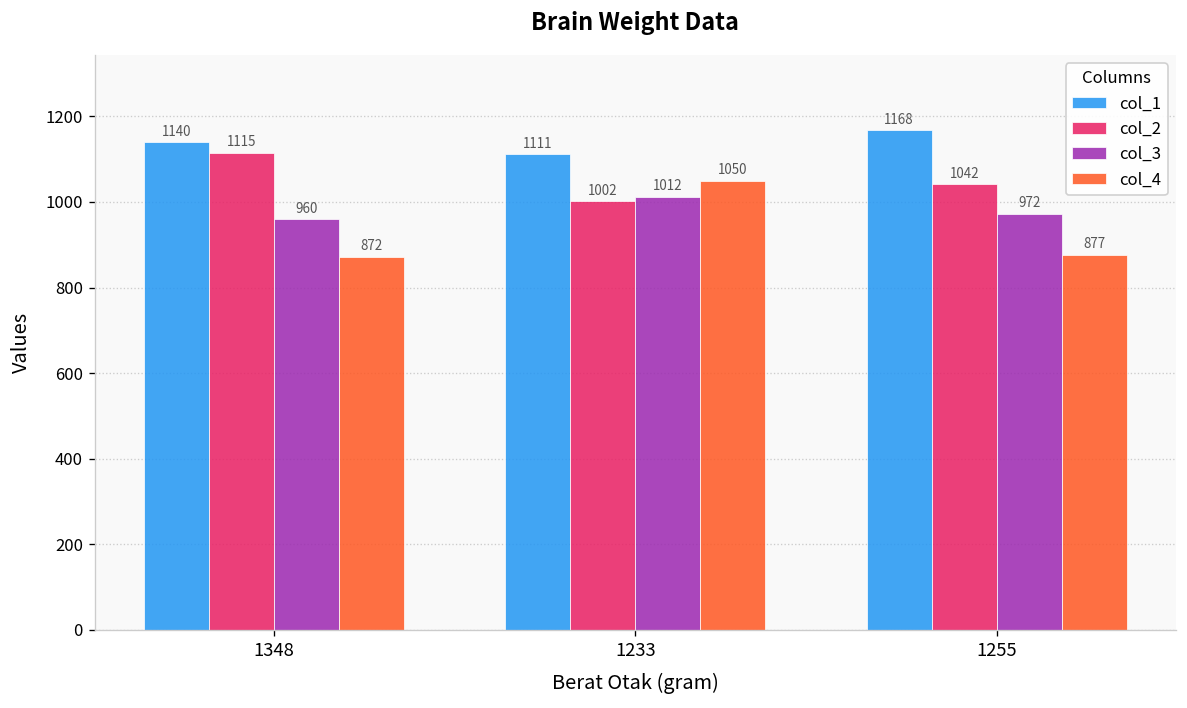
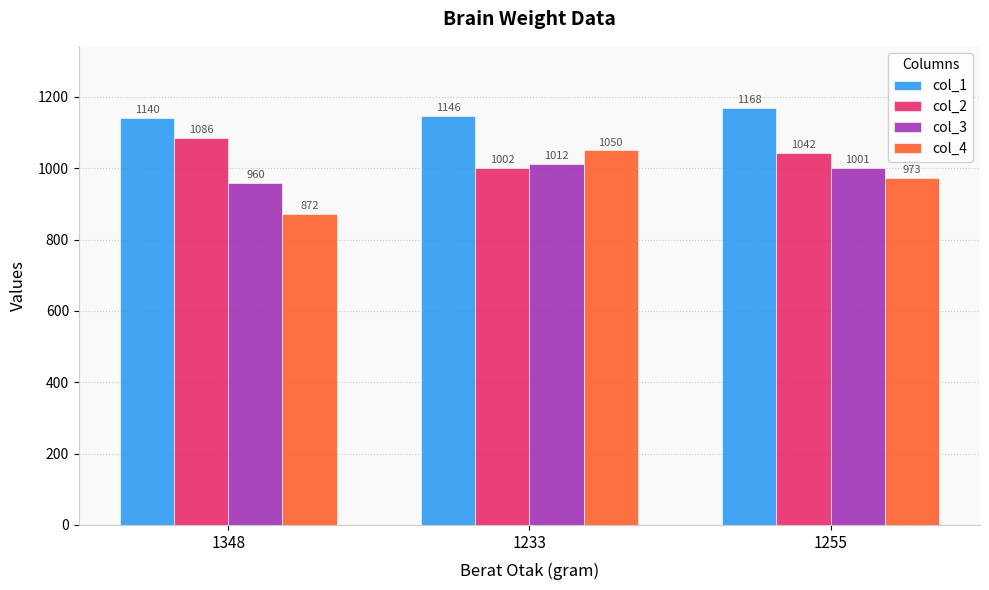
col_2, 1348: 1115 -> 1086
col_1, 1233: 1111 -> 1146
col_3, 1255: 972 -> 1001
col_4, 1255: 877 -> 973
